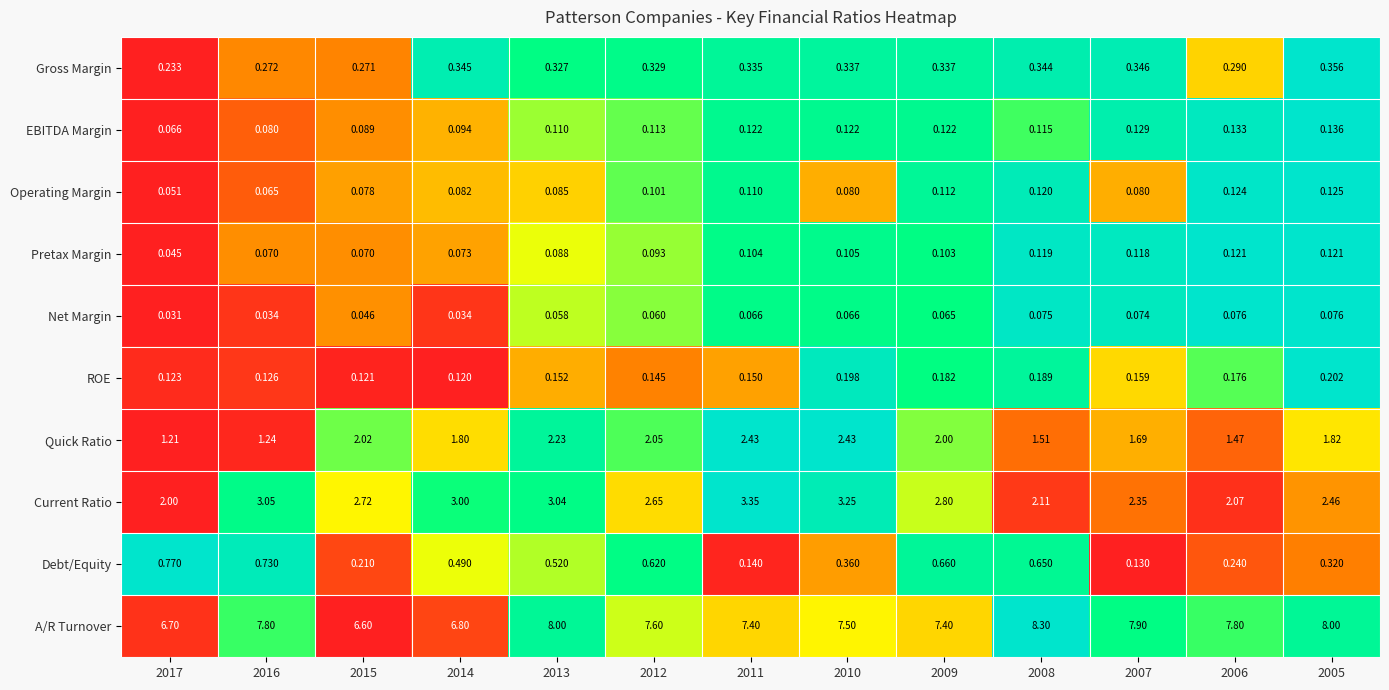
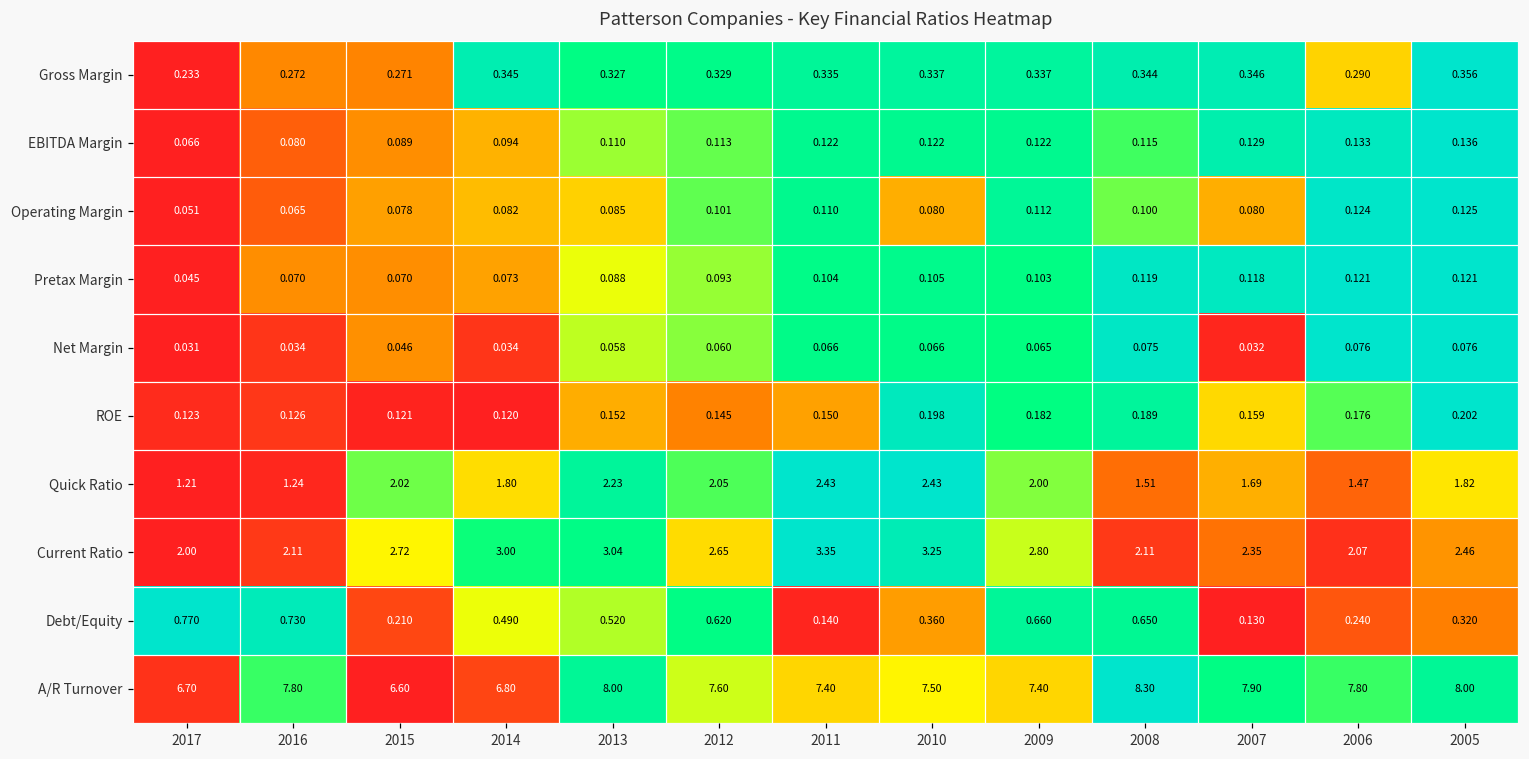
Operating Margin, 2008: 0.120 -> 0.100
Net Margin, 2007: 0.074 -> 0.032
Current Ratio, 2016: 3.05 -> 2.11
